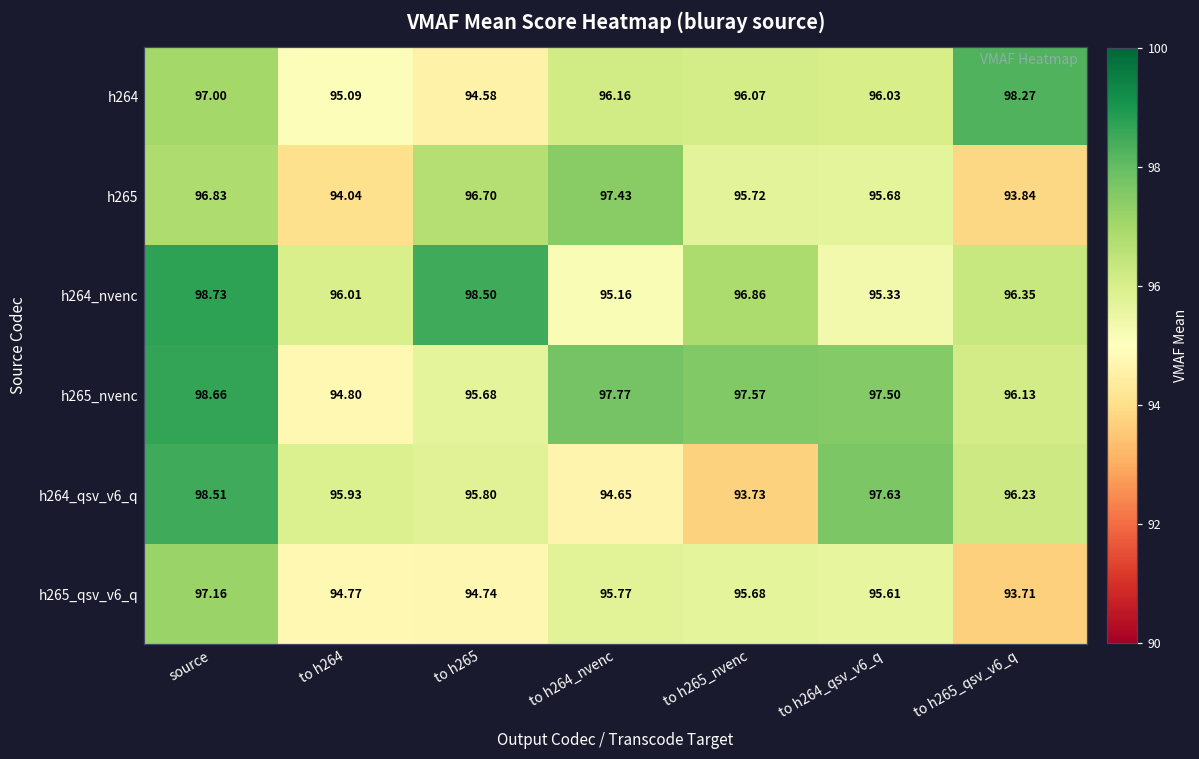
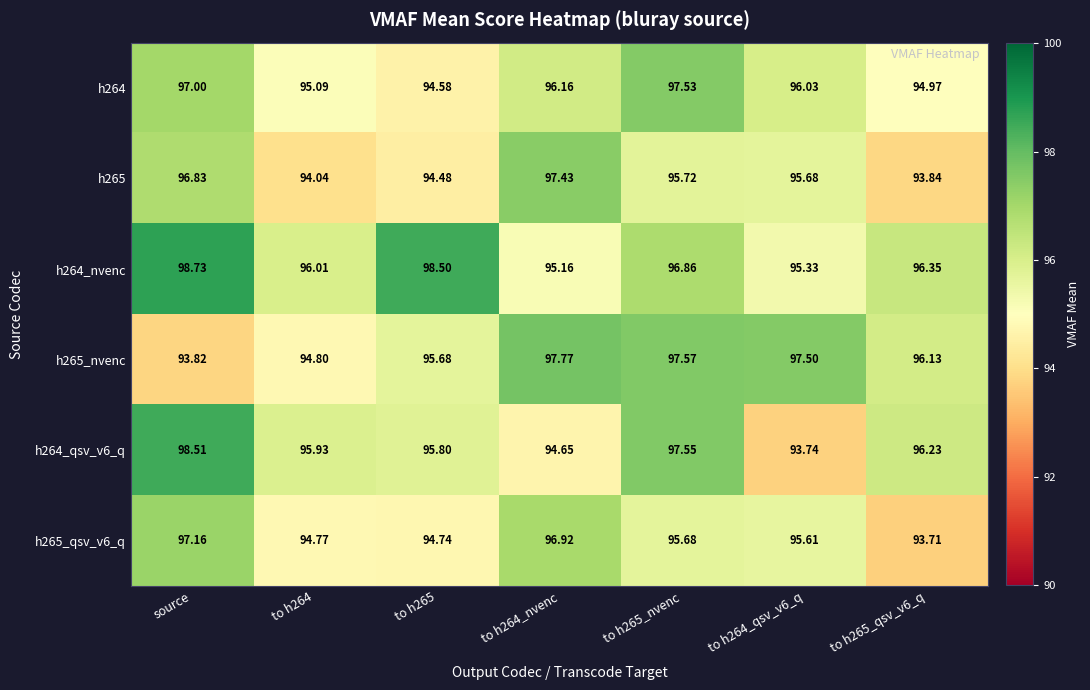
h264, to h265_nvenc: 96.07 -> 97.53
h264, to h265_qsv_v6_q: 98.27 -> 94.97
h265, to h265: 96.70 -> 94.48
h265_nvenc, source: 98.66 -> 93.82
h264_qsv_v6_q, to h265_nvenc: 93.73 -> 97.55
h264_qsv_v6_q, to h264_qsv_v6_q: 97.63 -> 93.74
h265_qsv_v6_q, to h264_nvenc: 95.77 -> 96.92
